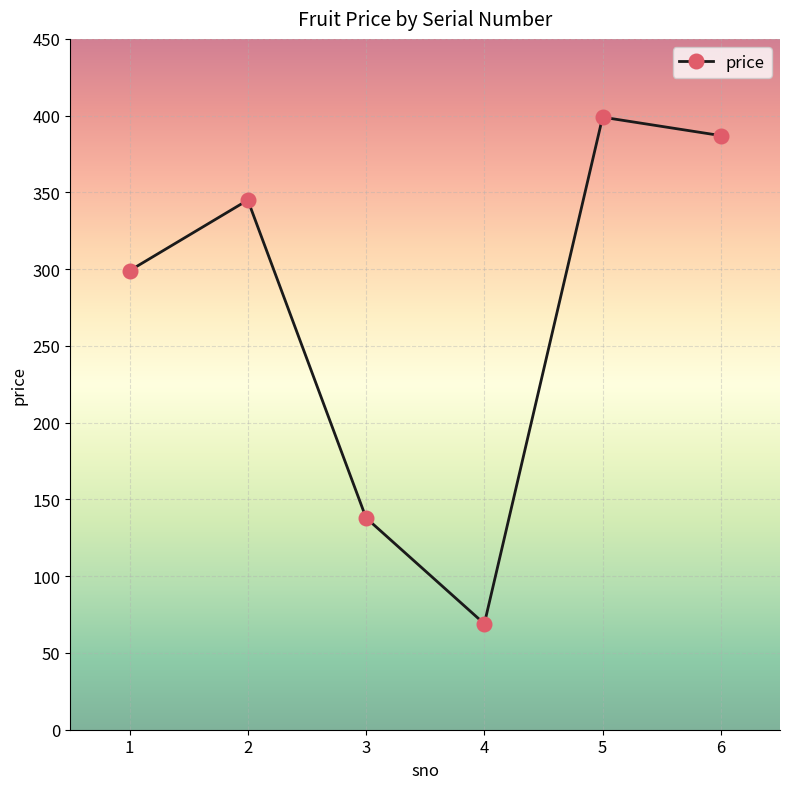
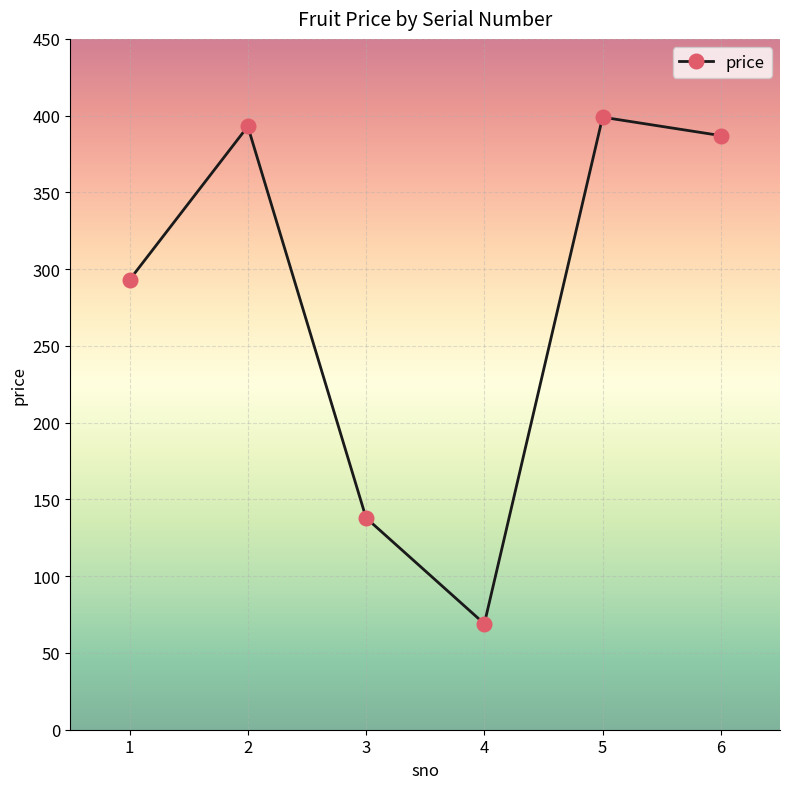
1: 299 -> 293
2: 345 -> 393
